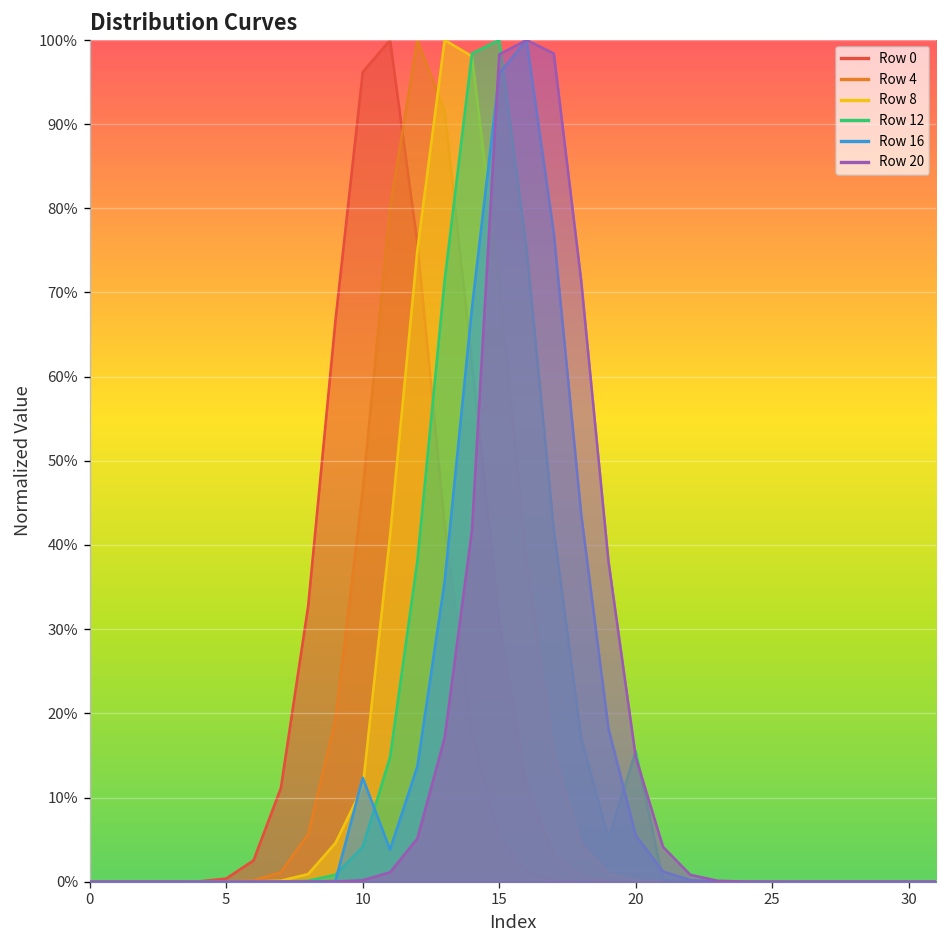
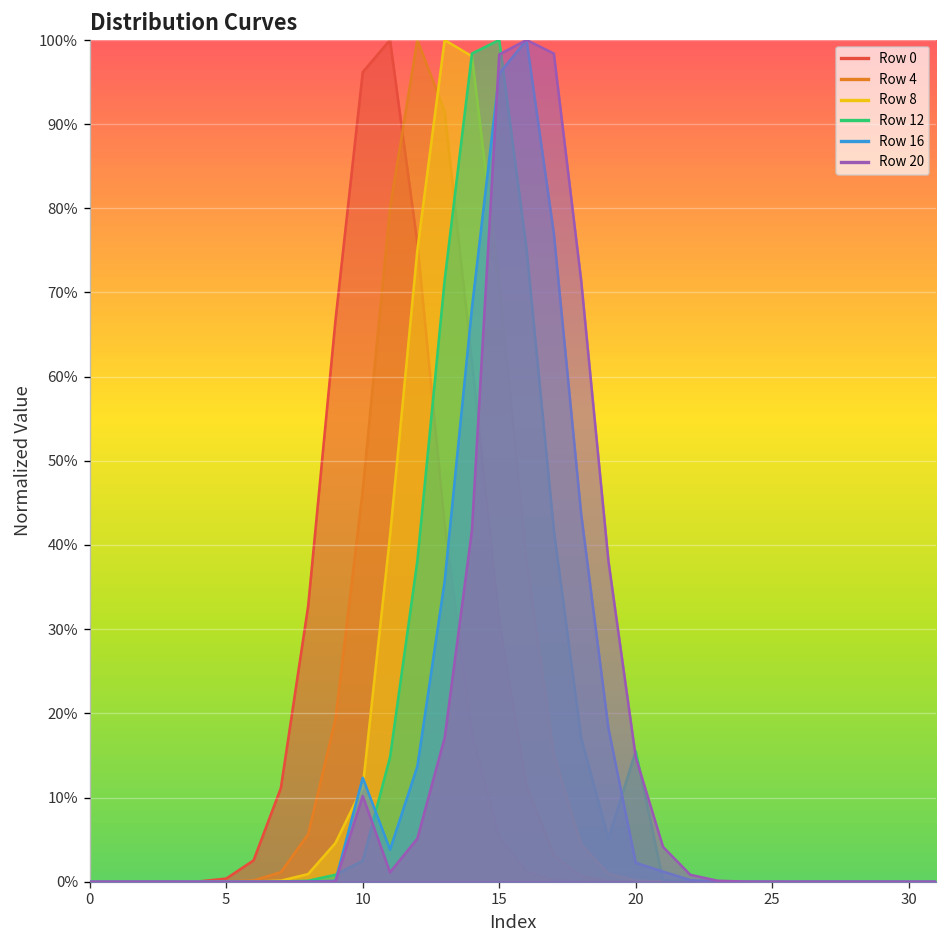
Row 12, 10: 4% -> 2%
Row 20, 10: 0% -> 10%
Row 16, 20: 6% -> 2%
